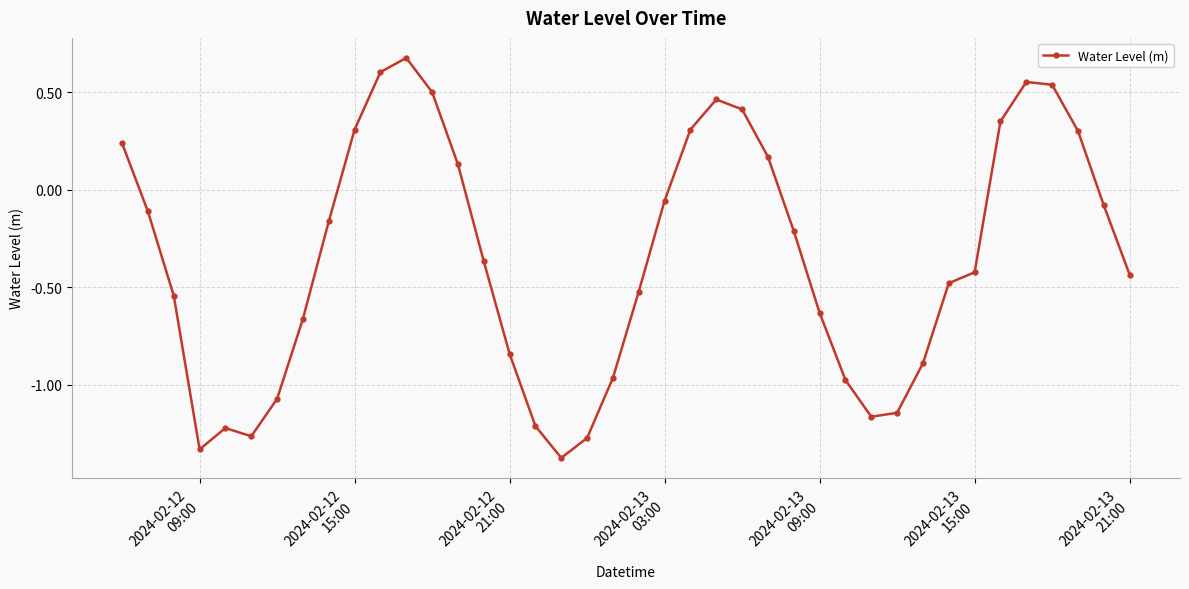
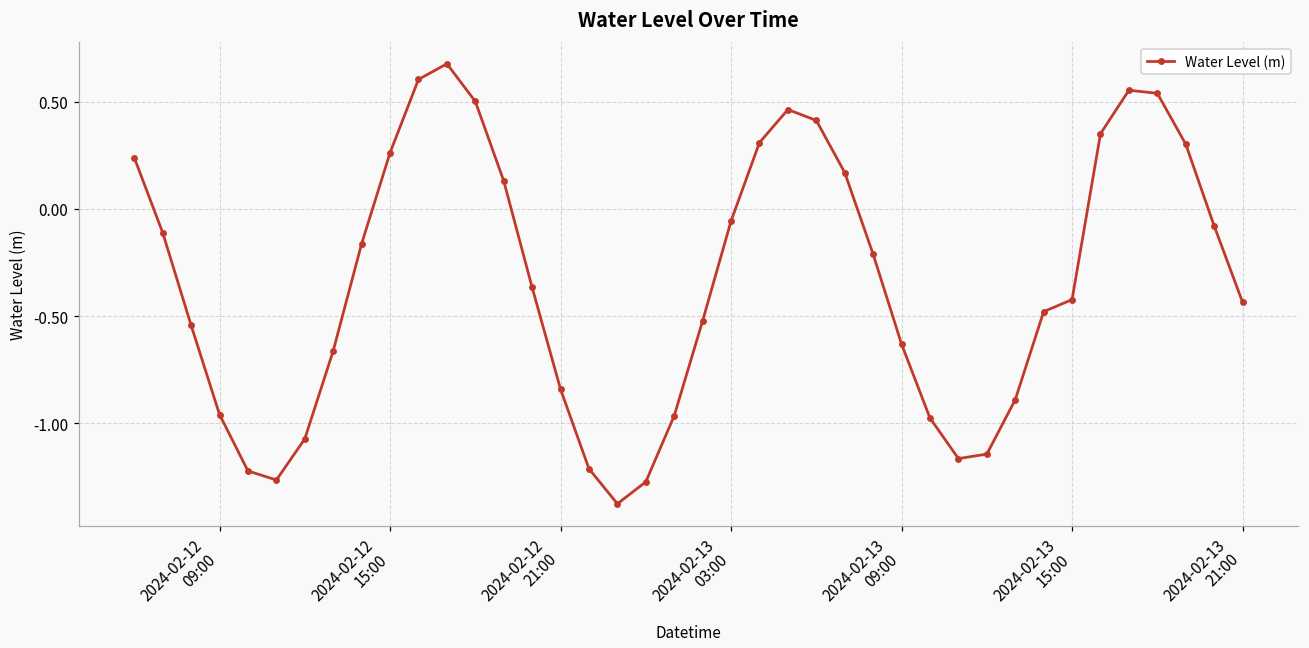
2024-02-12 09:00: -1.33 -> -0.96
2024-02-12 15:00: 0.31 -> 0.26
